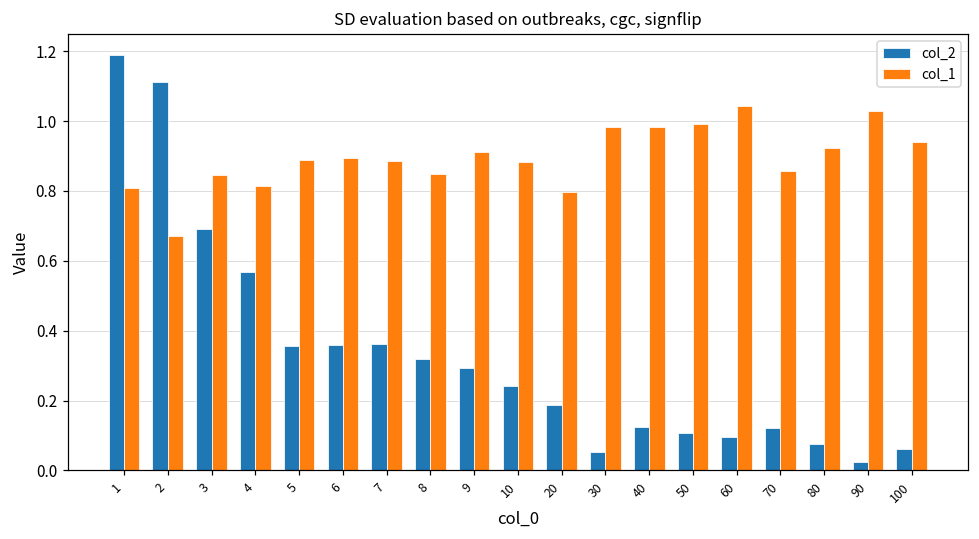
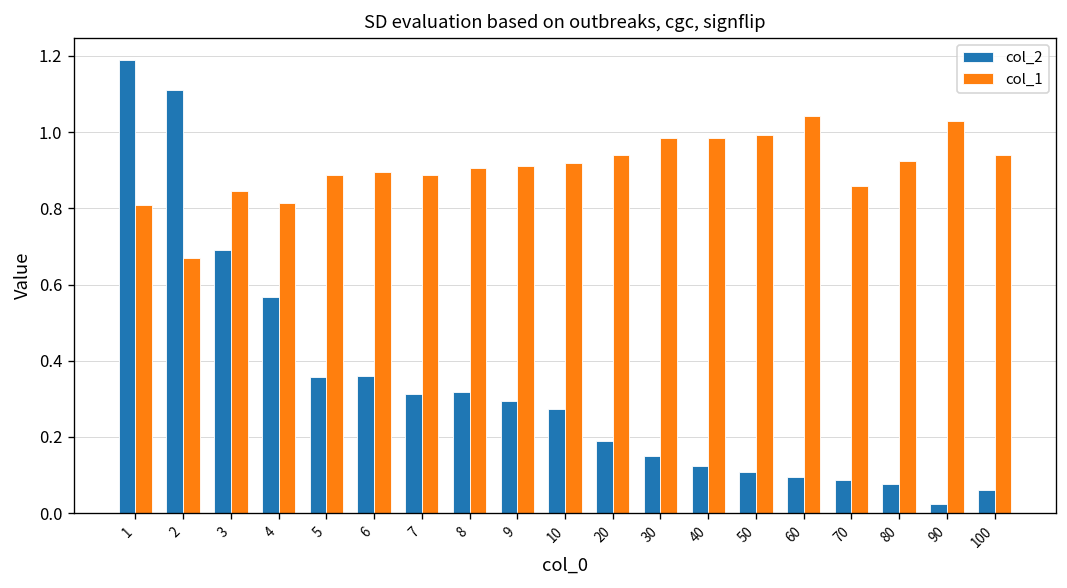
col_2, 7: 0.36 -> 0.31
col_1, 8: 0.85 -> 0.91
col_2, 10: 0.24 -> 0.27
col_1, 10: 0.88 -> 0.92
col_1, 20: 0.80 -> 0.94
col_2, 30: 0.05 -> 0.15
col_2, 70: 0.12 -> 0.09
